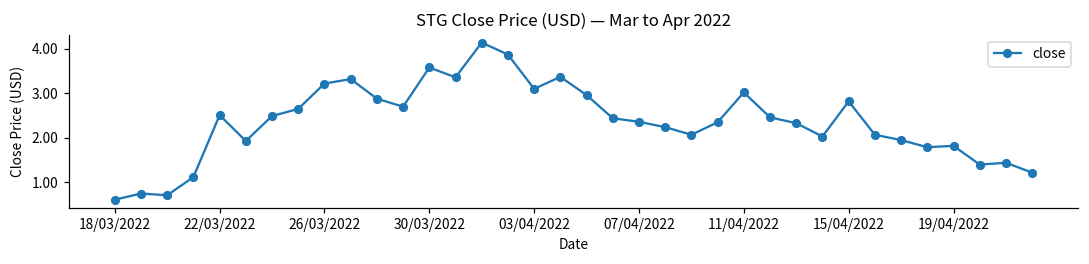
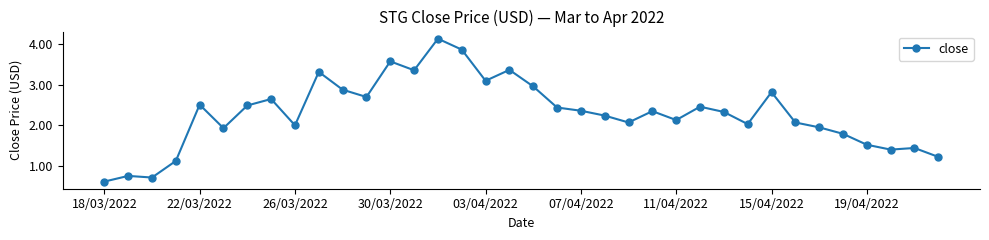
26/03/2022: 3.2 -> 2.0
11/04/2022: 3.0 -> 2.1
19/04/2022: 1.8 -> 1.5
